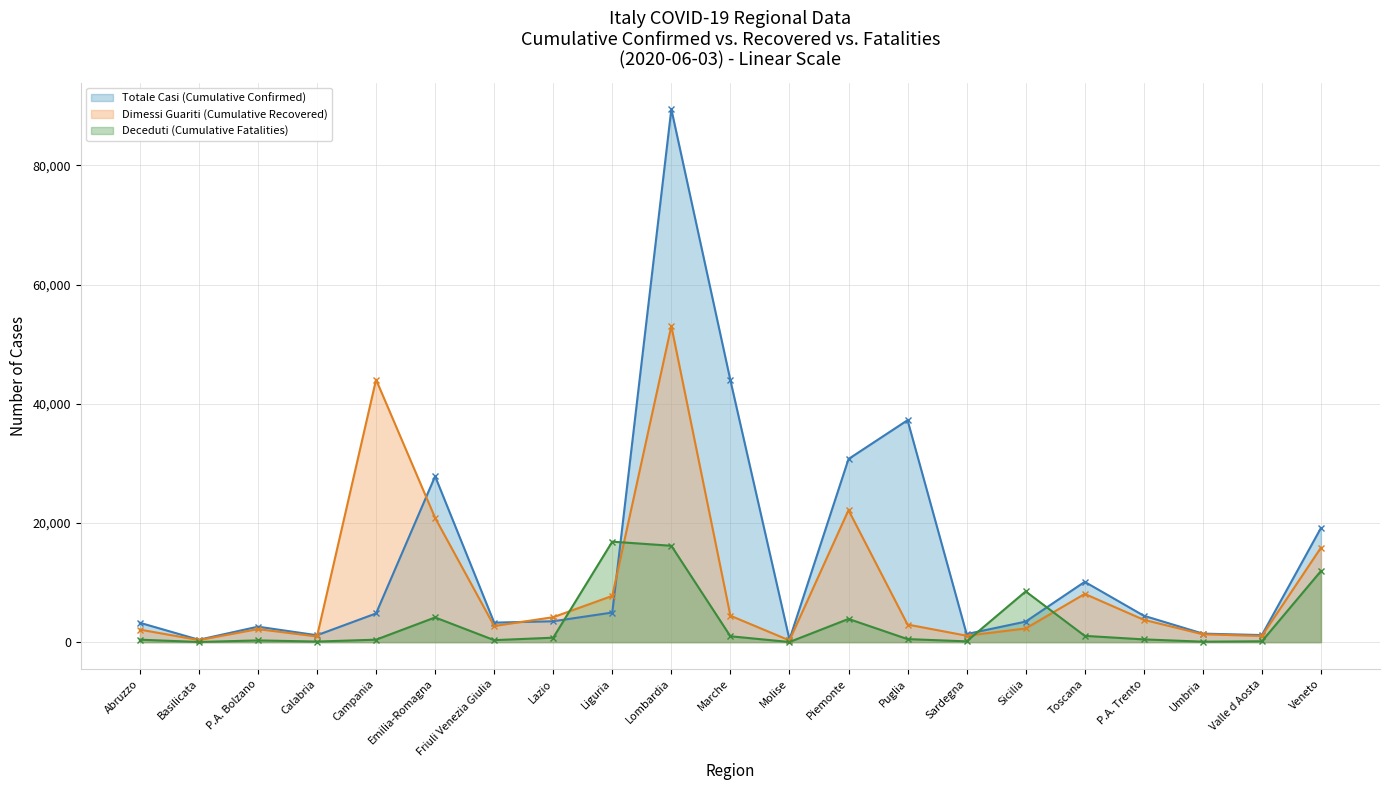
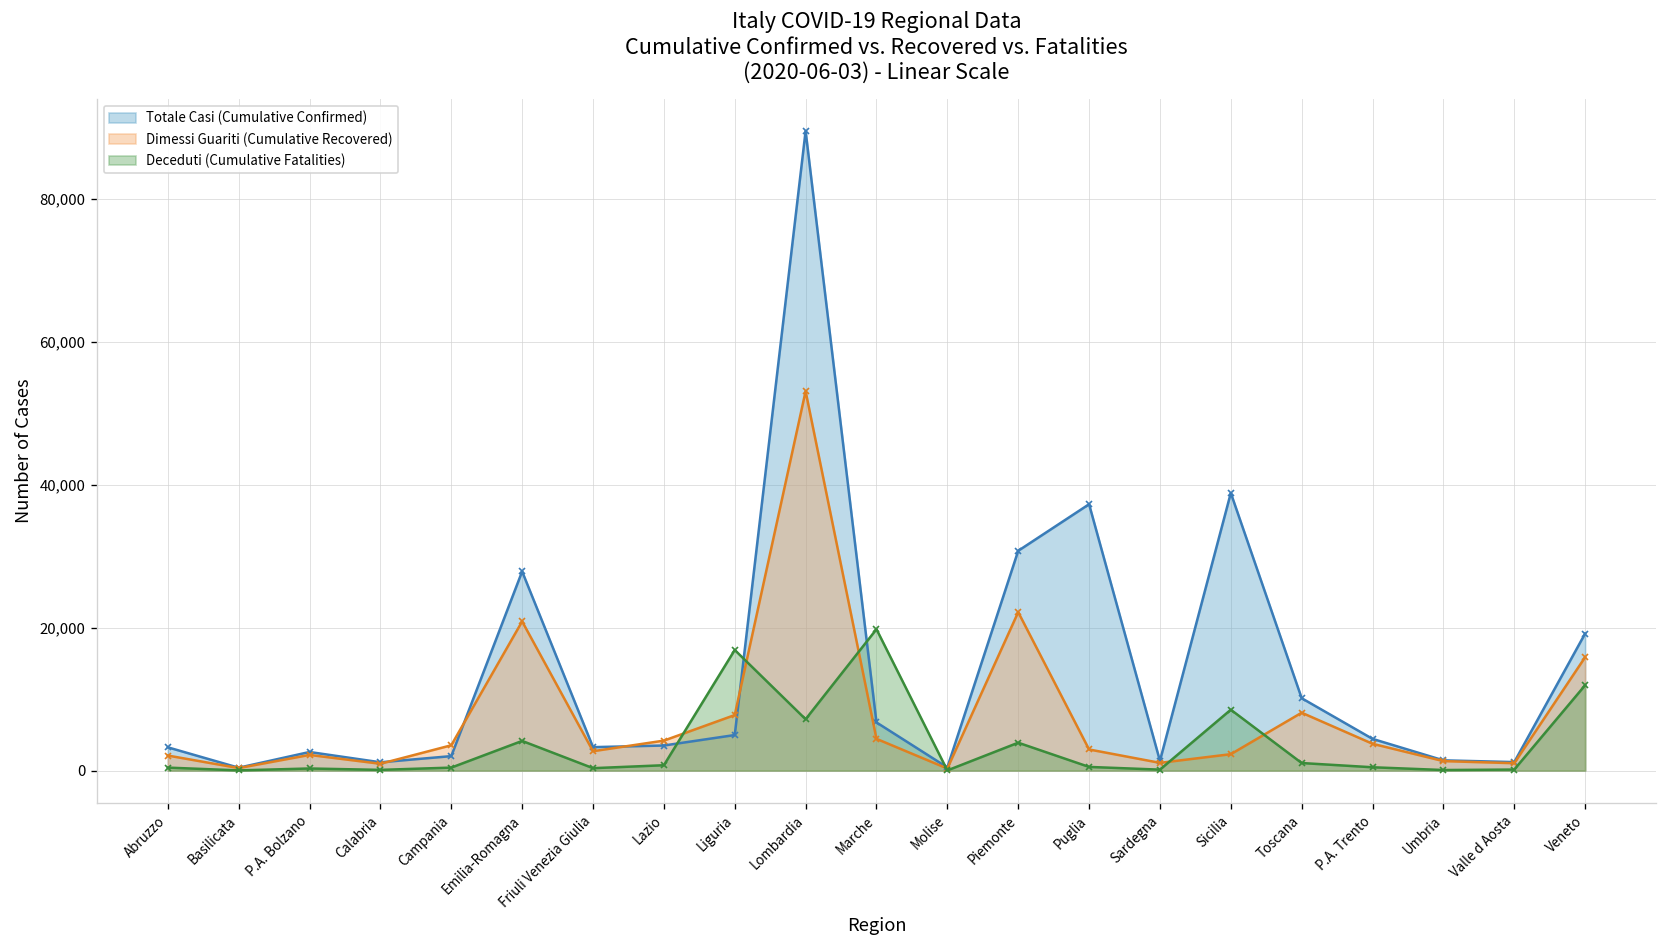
Totale Casi (Cumulative Confirmed), Campania: 5,000 -> 2,000
Dimessi Guariti (Cumulative Recovered), Campania: 44,000 -> 4,000
Deceduti (Cumulative Fatalities), Lombardia: 16,000 -> 7,000
Totale Casi (Cumulative Confirmed), Marche: 44,000 -> 7,000
Deceduti (Cumulative Fatalities), Marche: 1,000 -> 20,000
Totale Casi (Cumulative Confirmed), Sicilia: 3,000 -> 39,000
